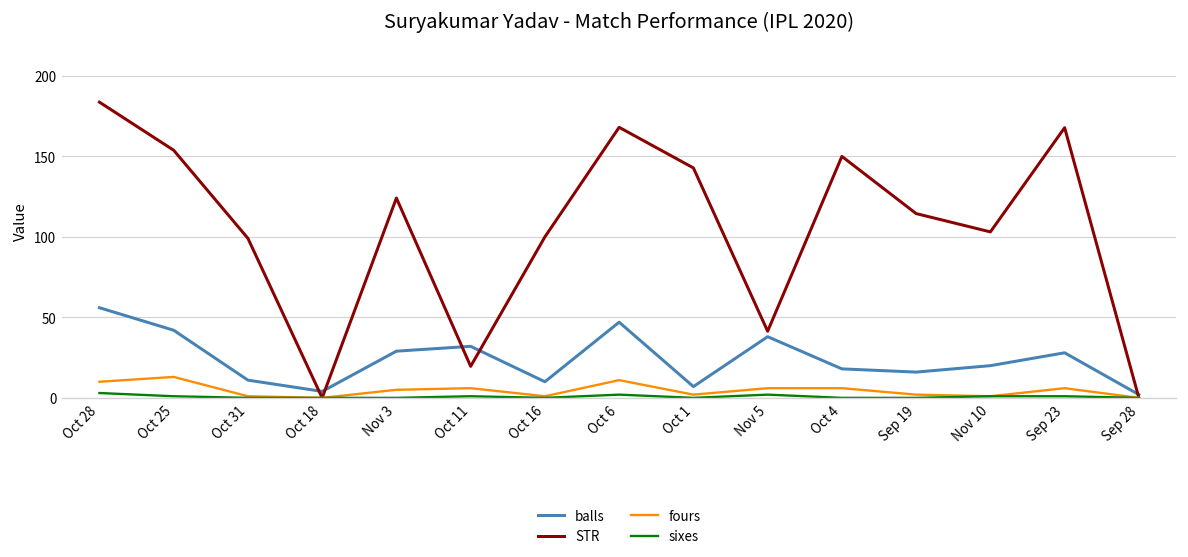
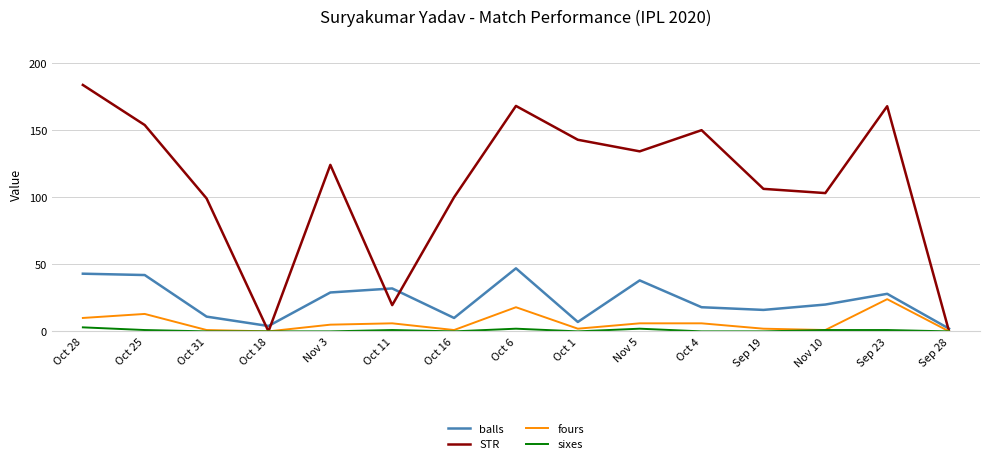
balls, Oct 28: 56 -> 43
fours, Oct 6: 11 -> 18
STR, Nov 5: 41 -> 134
STR, Sep 19: 114 -> 106
fours, Sep 23: 6 -> 24
